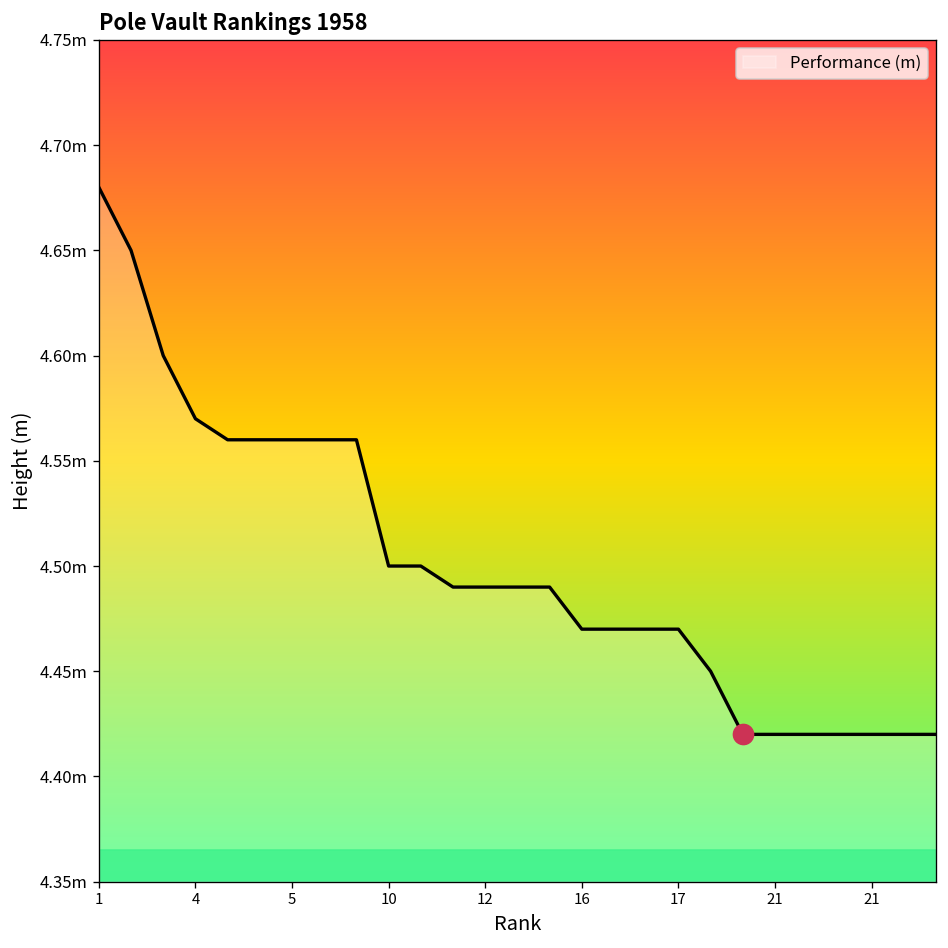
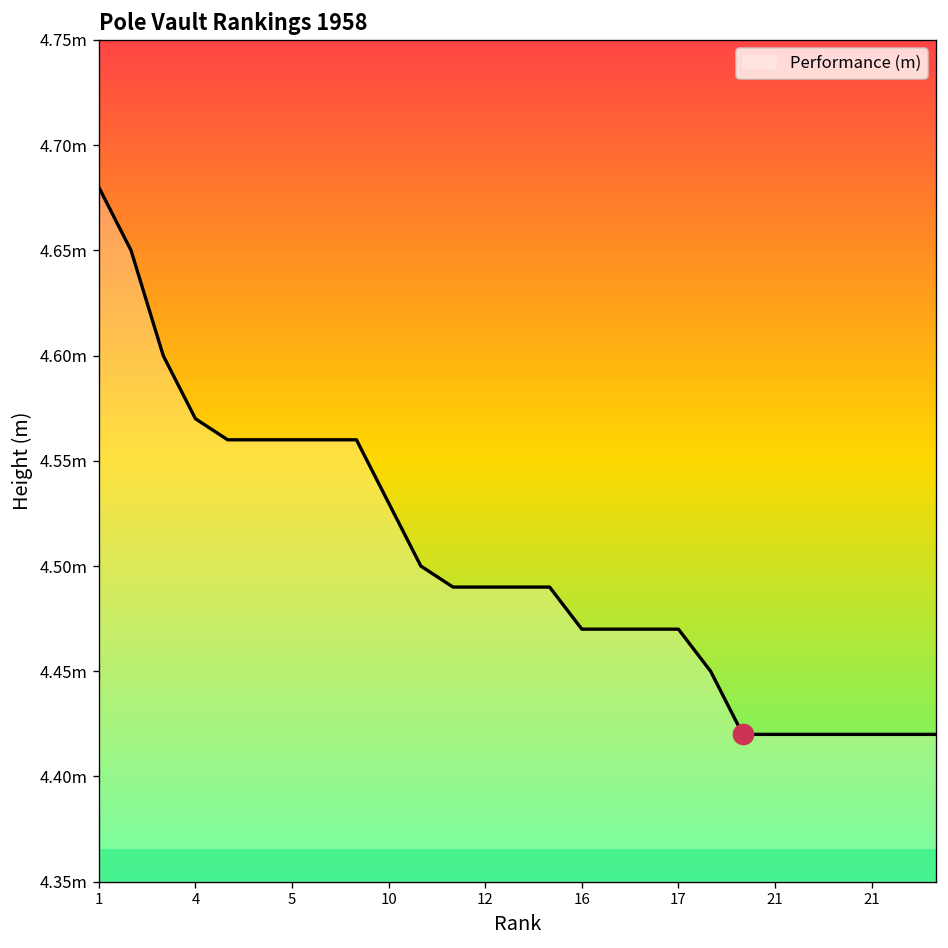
Performance (m), 10: 4.50m -> 4.53m
